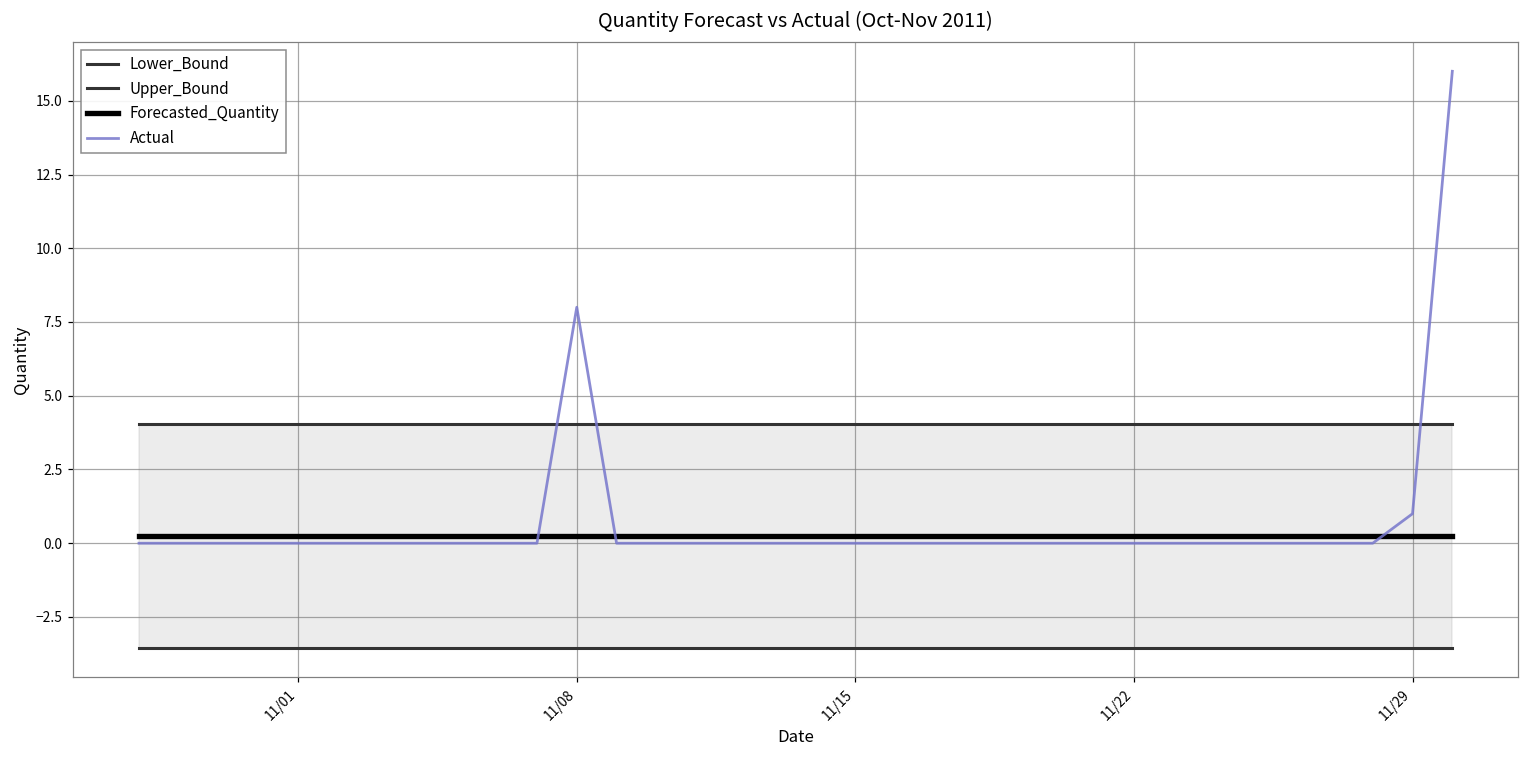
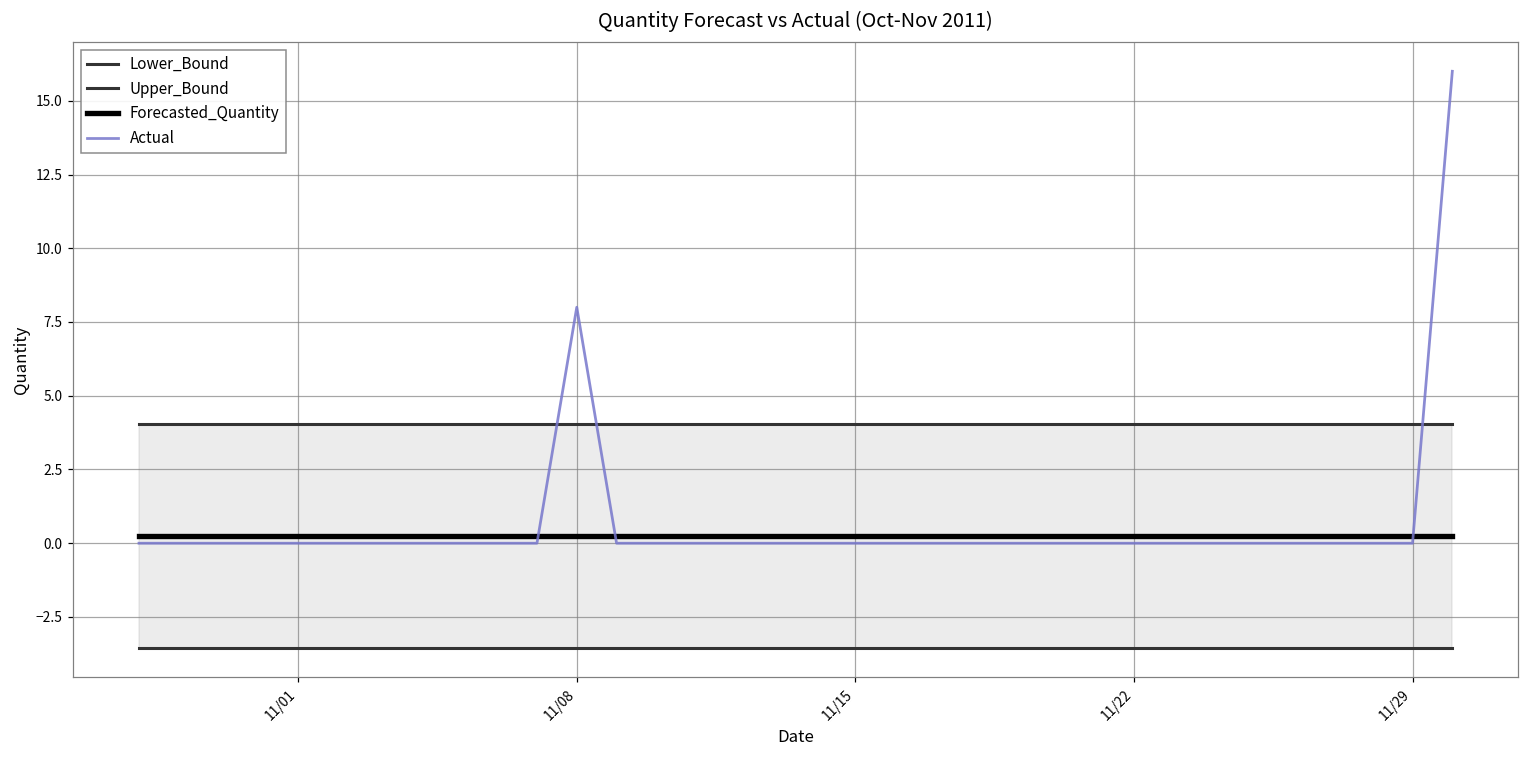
Actual, 11/29: 1 -> 0
